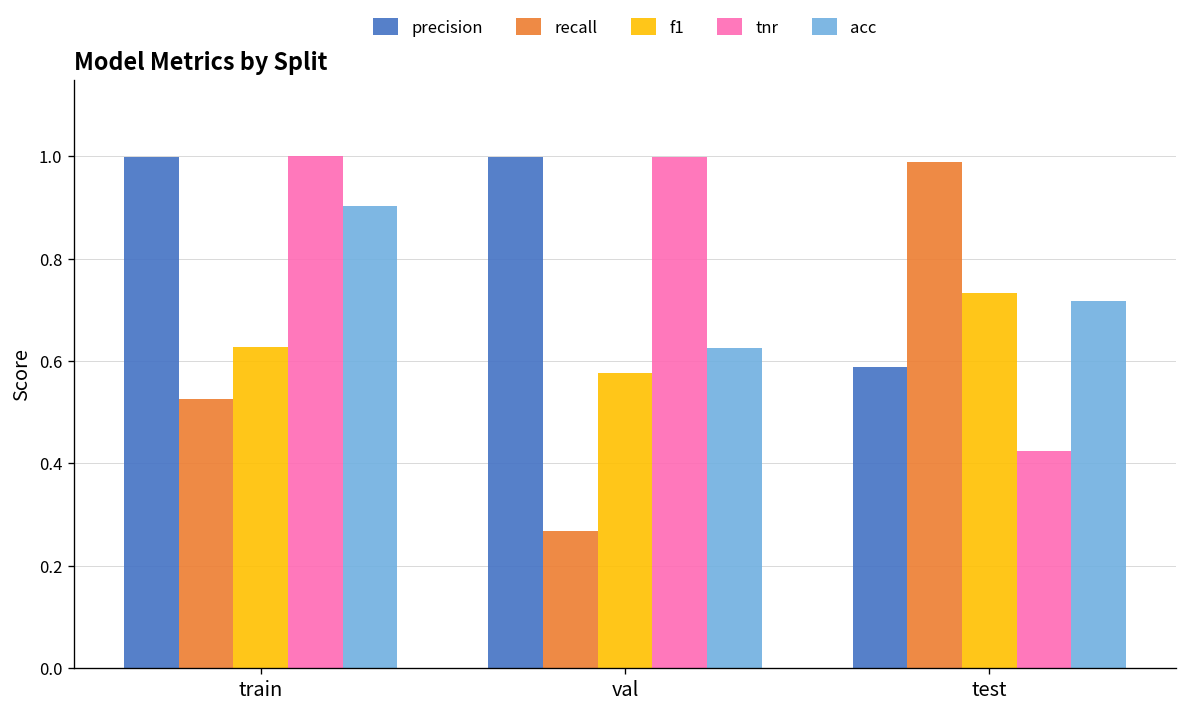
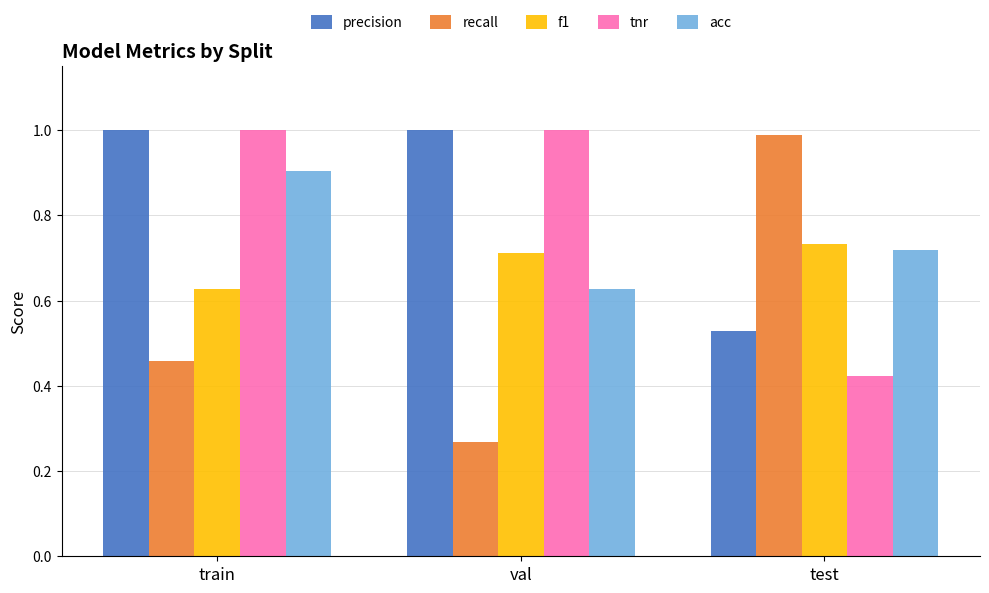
recall, train: 0.53 -> 0.46
f1, val: 0.58 -> 0.71
precision, test: 0.59 -> 0.53
